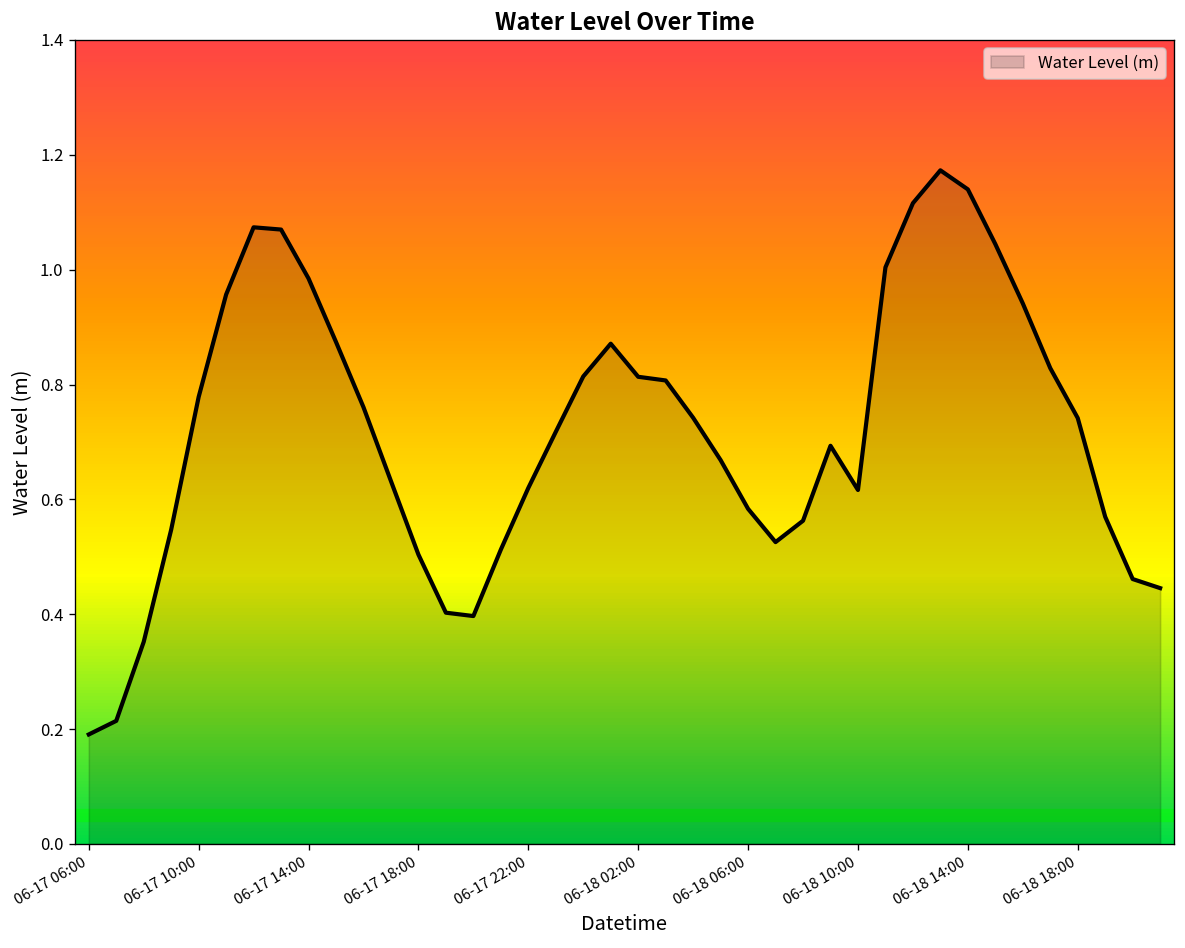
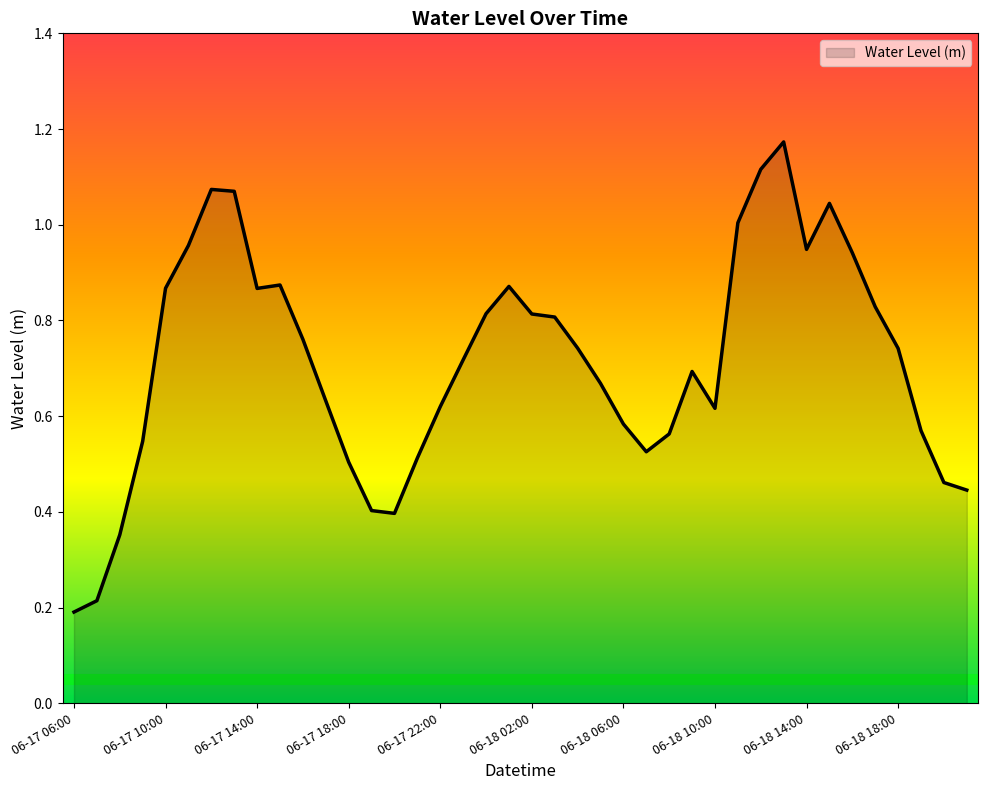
06-17 10:00: 0.78 -> 0.87
06-17 14:00: 0.98 -> 0.87
06-18 14:00: 1.14 -> 0.95
